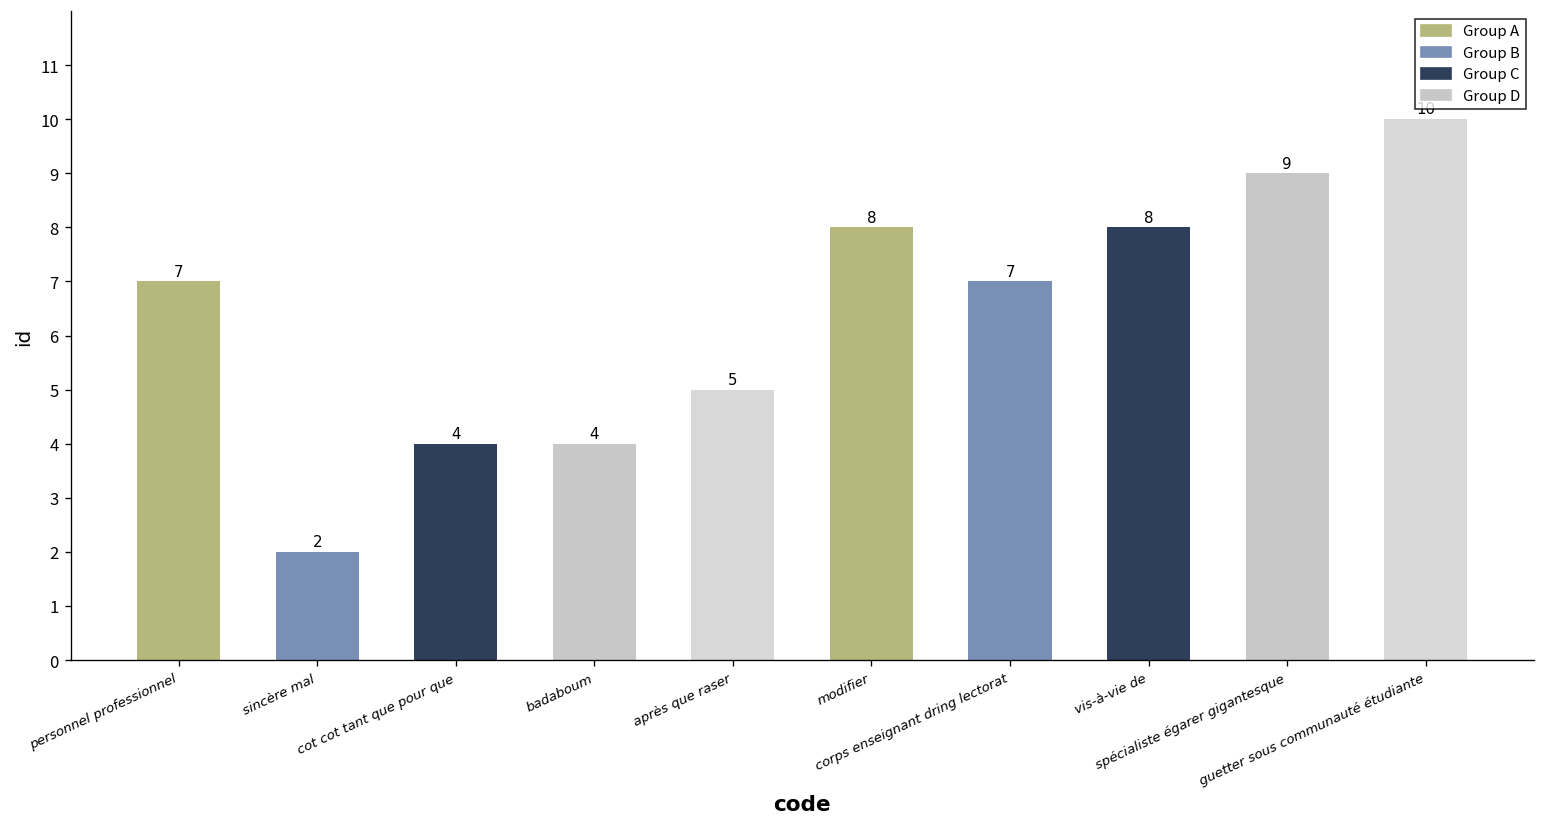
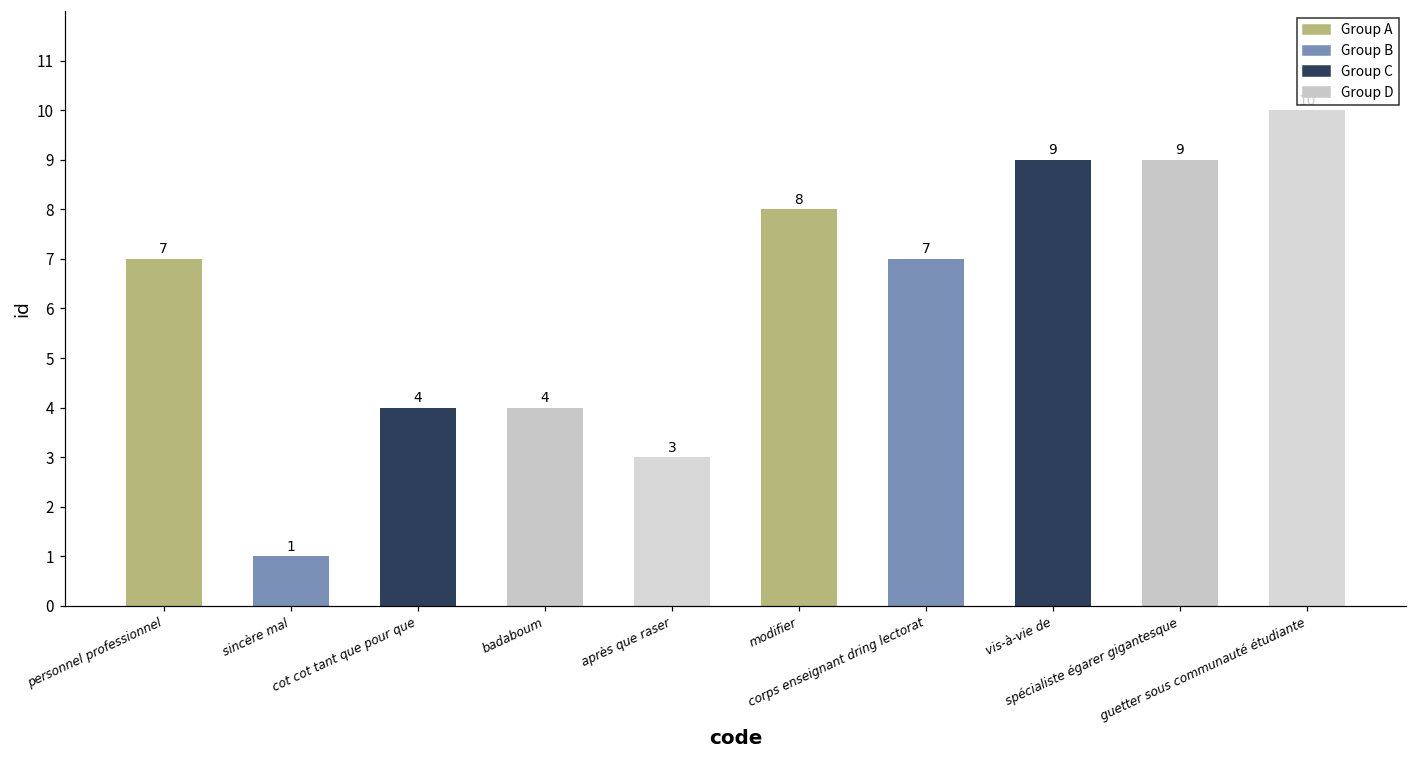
sincère mal: 2 -> 1
après que raser: 5 -> 3
vis-à-vie de: 8 -> 9
